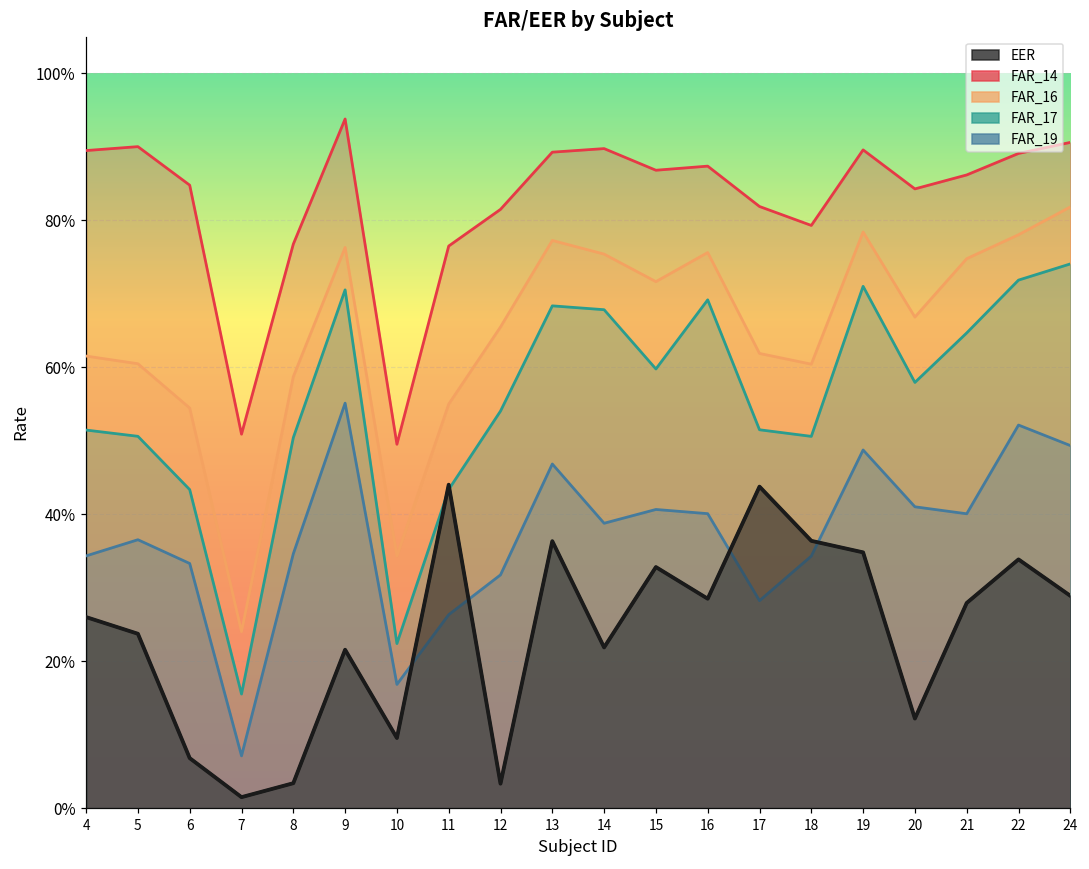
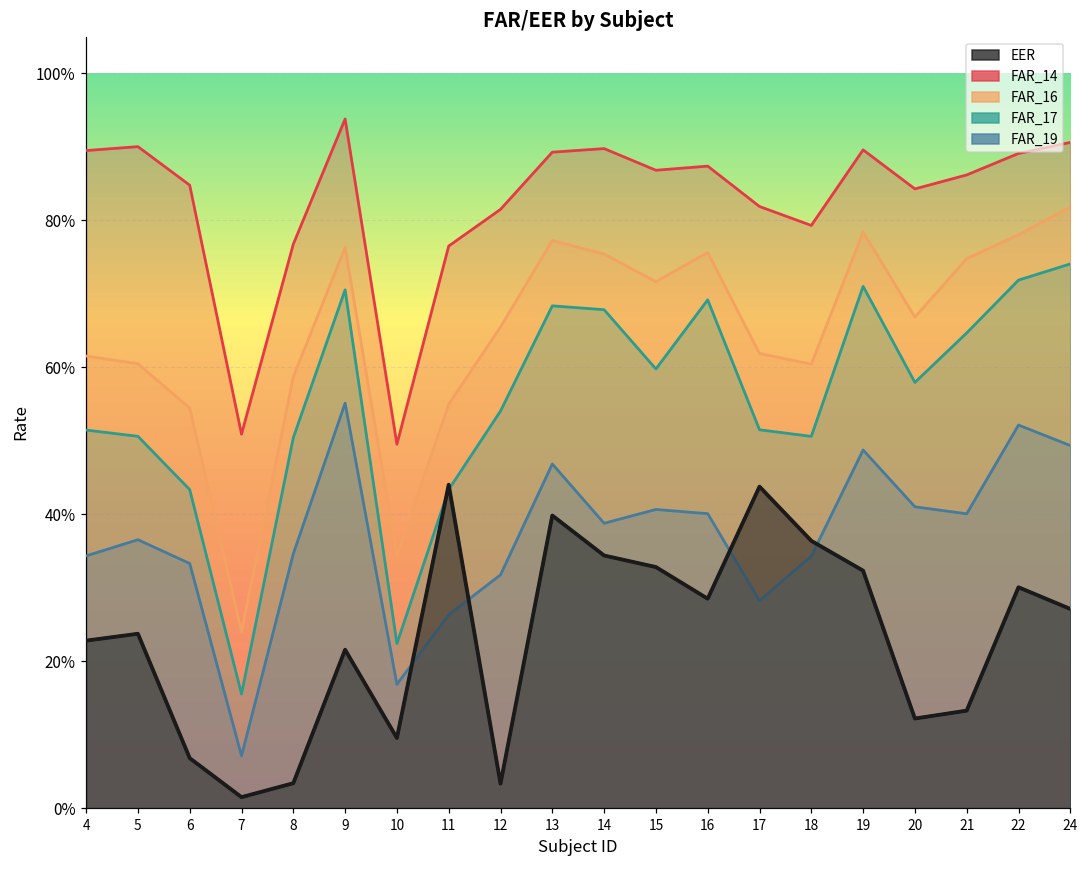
EER, 4: 26% -> 23%
EER, 13: 36% -> 40%
EER, 14: 22% -> 34%
EER, 19: 35% -> 32%
EER, 21: 28% -> 13%
EER, 22: 34% -> 30%
EER, 24: 29% -> 27%
